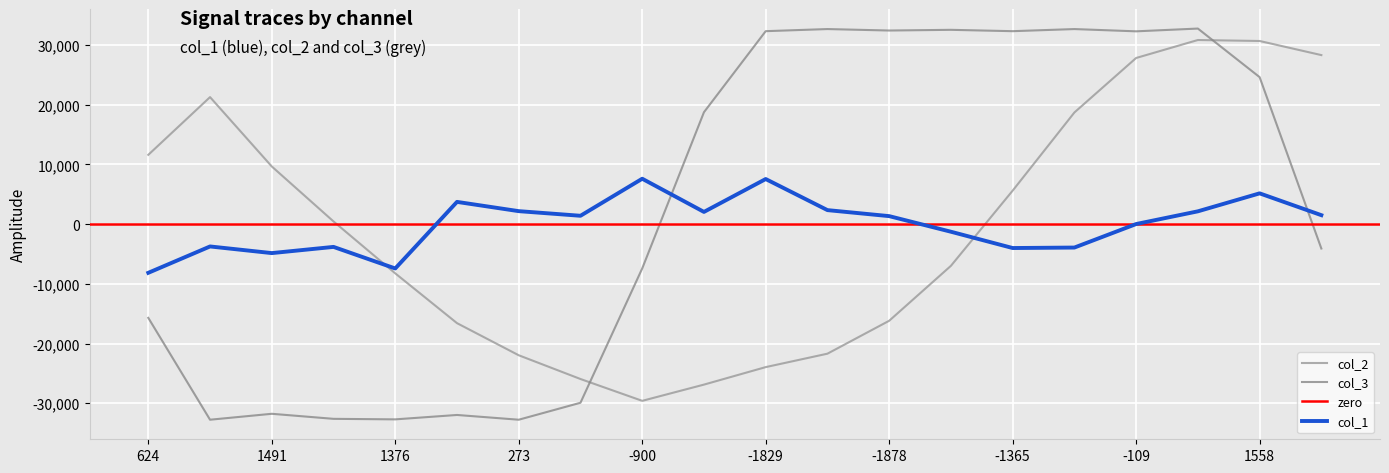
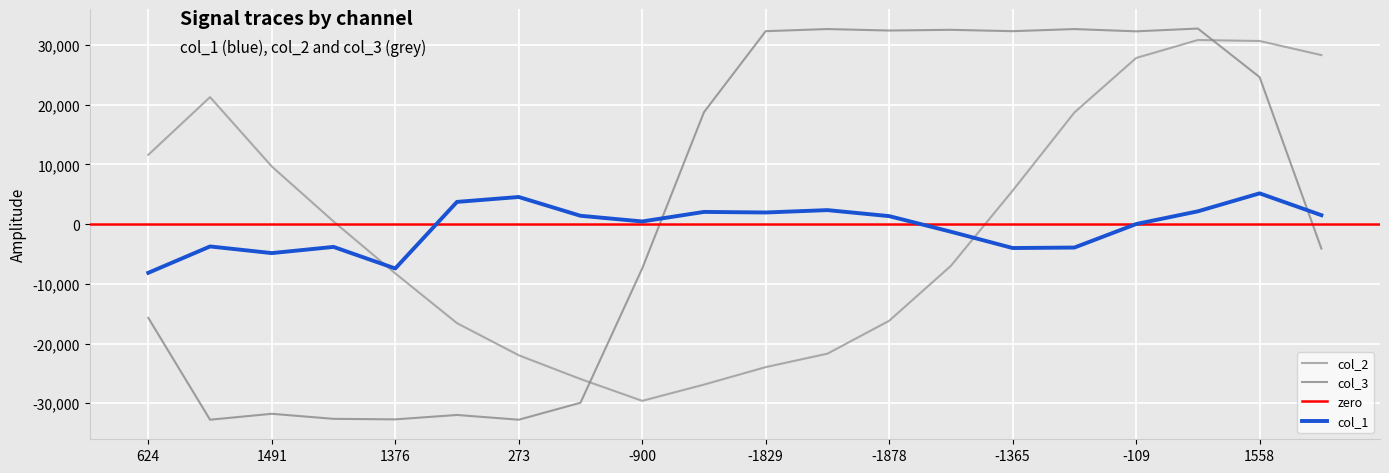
col_1, 273: 2,000 -> 5,000
col_1, -900: 8,000 -> 0
col_1, -1829: 8,000 -> 2,000
